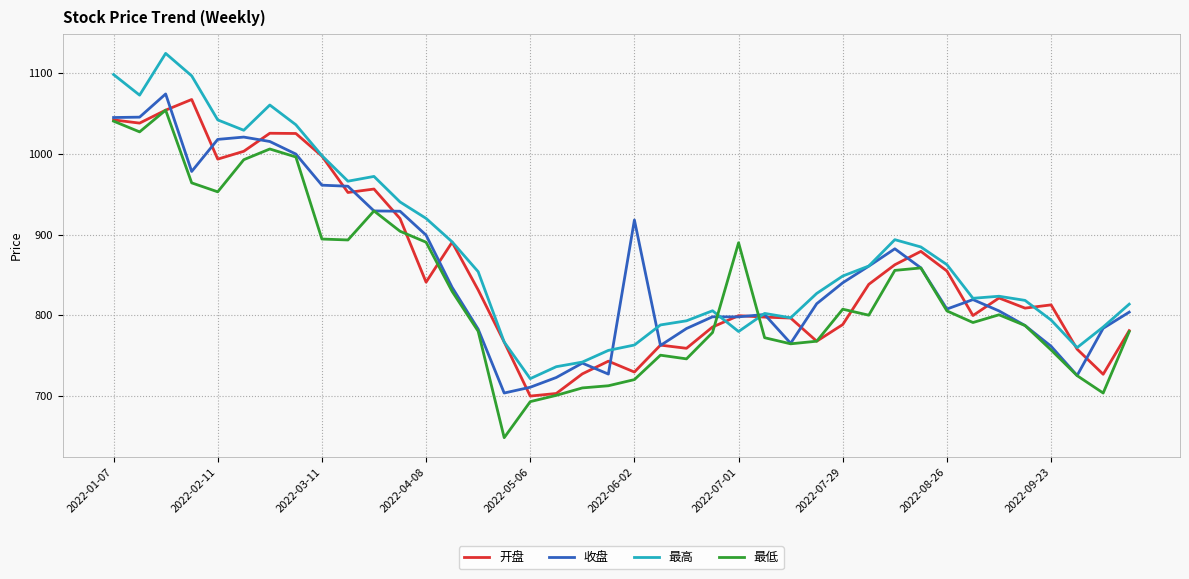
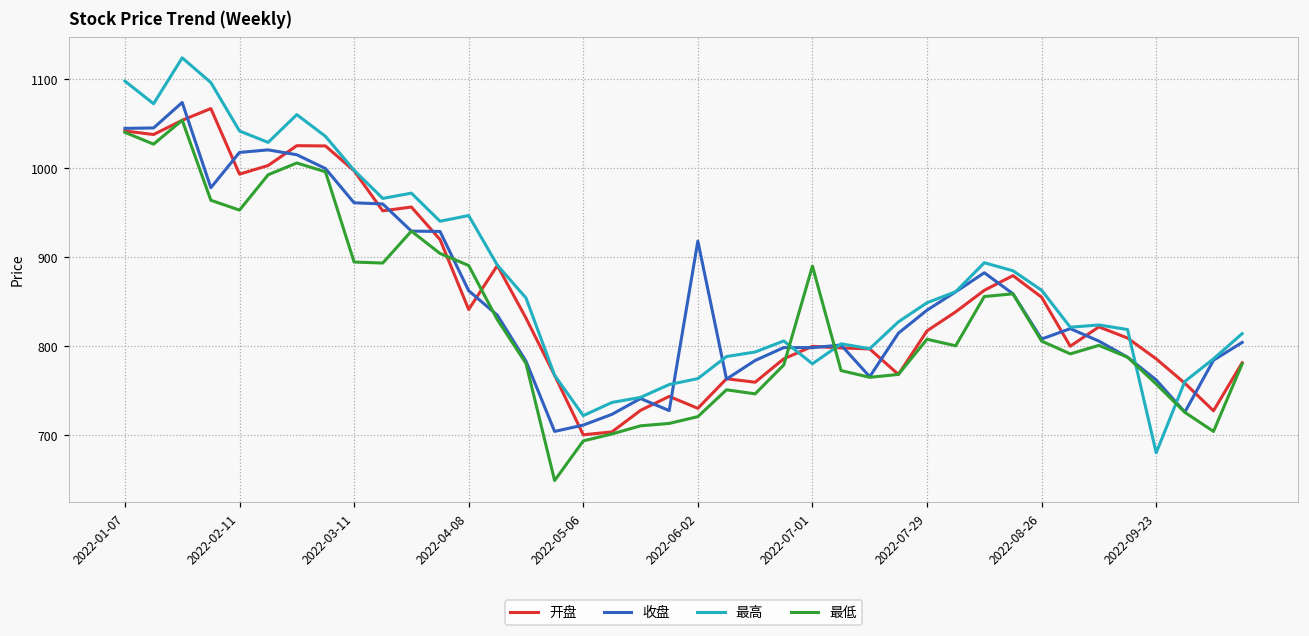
收盘, 2022-04-08: 900 -> 860
最高, 2022-04-08: 920 -> 950
开盘, 2022-07-29: 790 -> 820
开盘, 2022-09-23: 810 -> 790
最高, 2022-09-23: 790 -> 680
